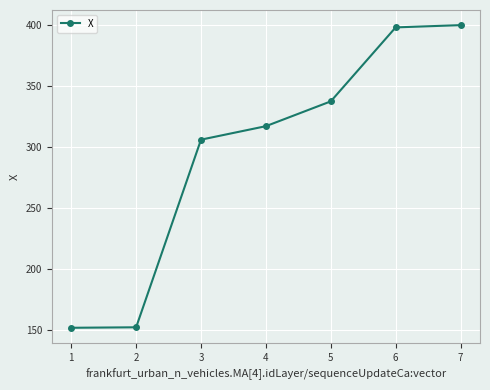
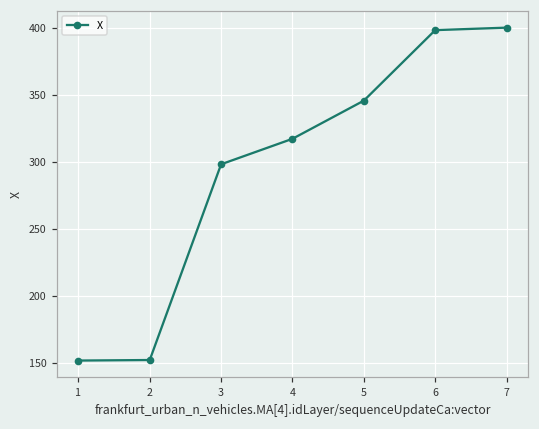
3: 306 -> 298
5: 338 -> 346
